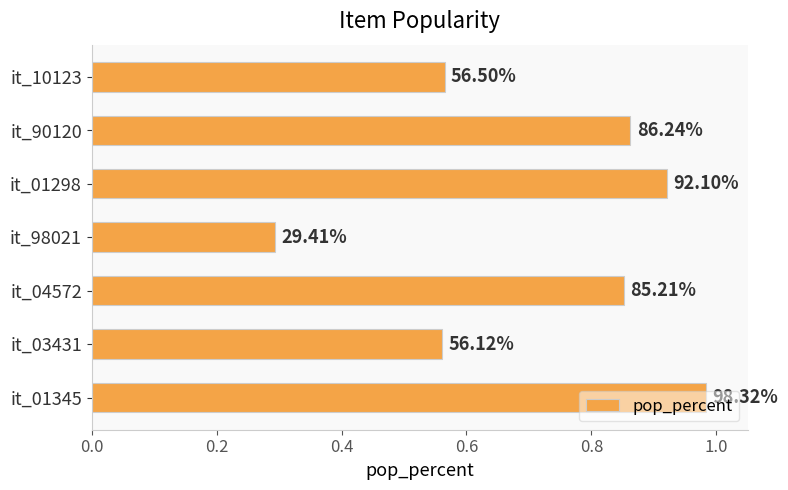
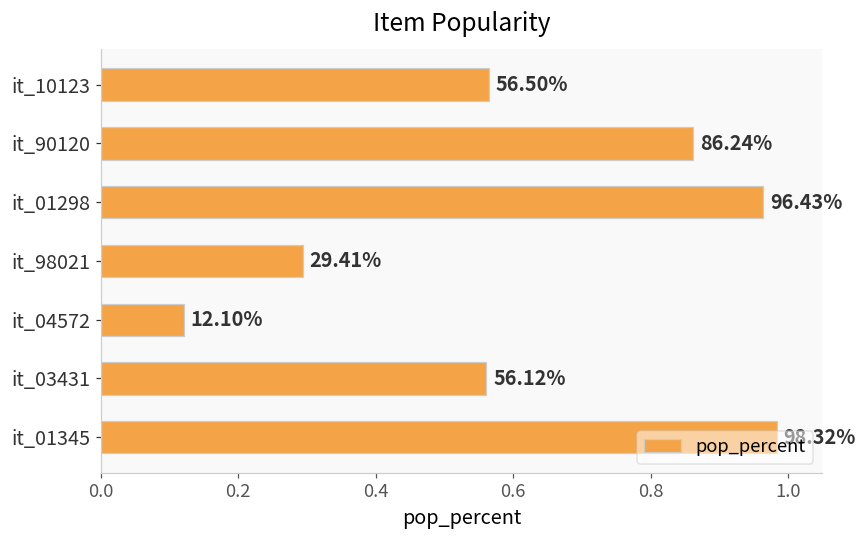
it_01298: 92.10% -> 96.43%
it_04572: 85.21% -> 12.10%
